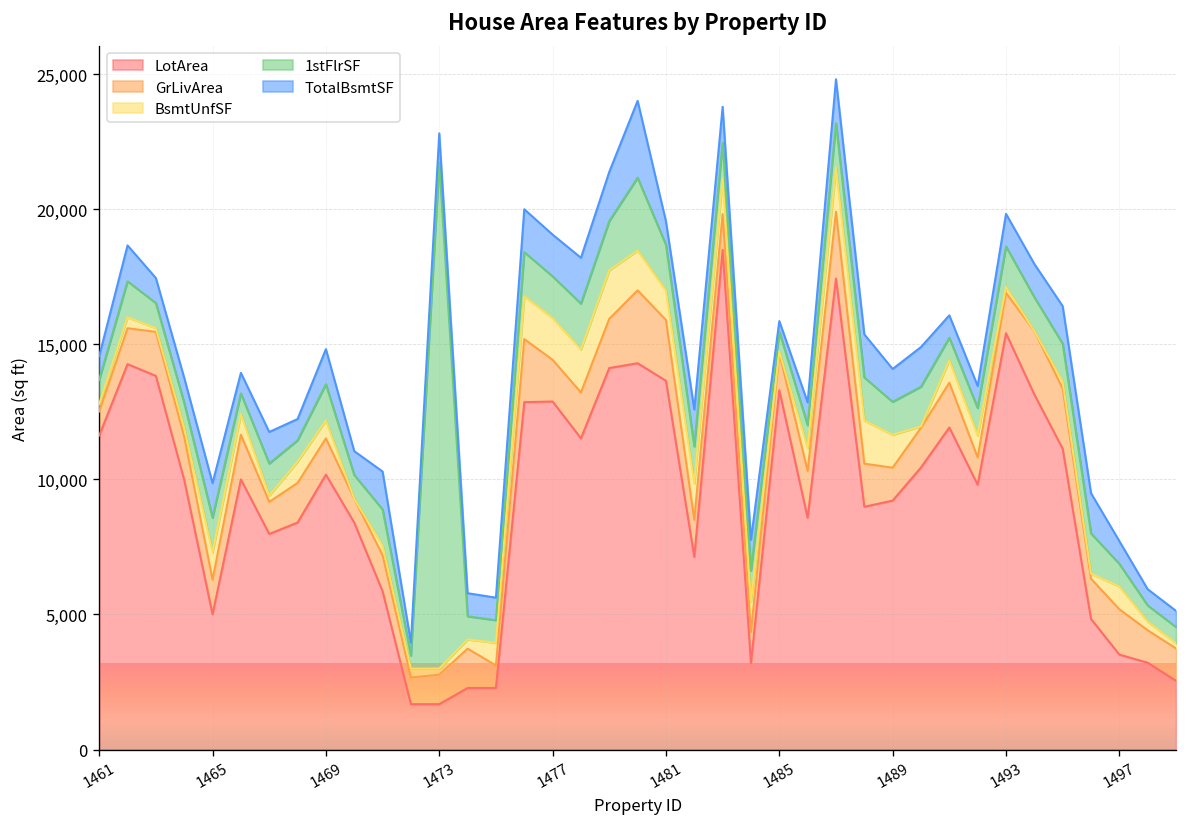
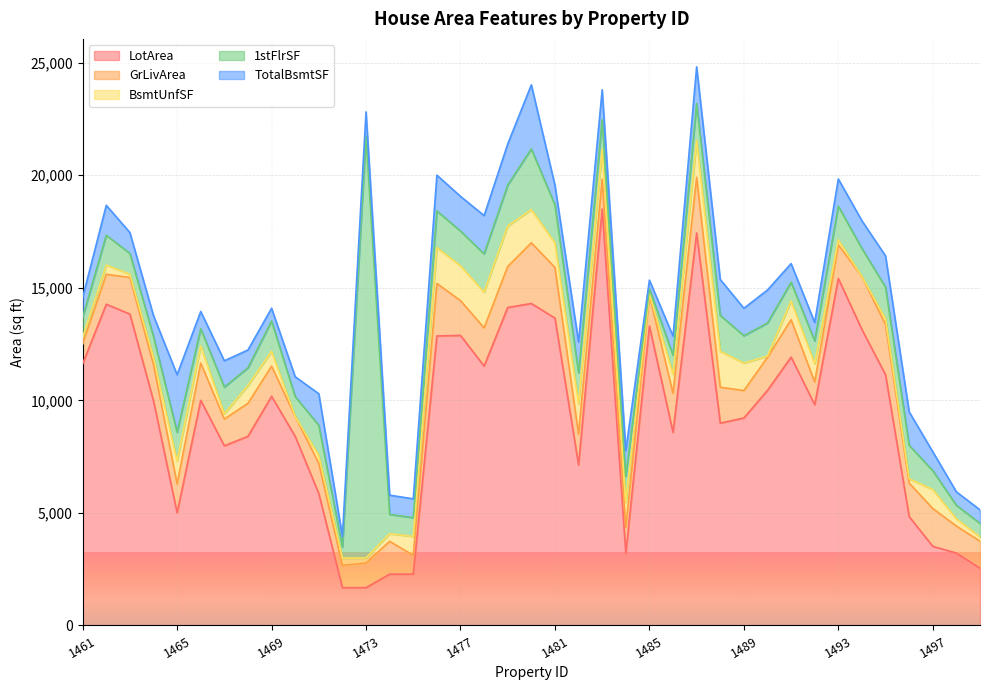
TotalBsmtSF, 1465: 1,300 -> 2,600
TotalBsmtSF, 1469: 1,300 -> 600
1stFlrSF, 1485: 700 -> 200
